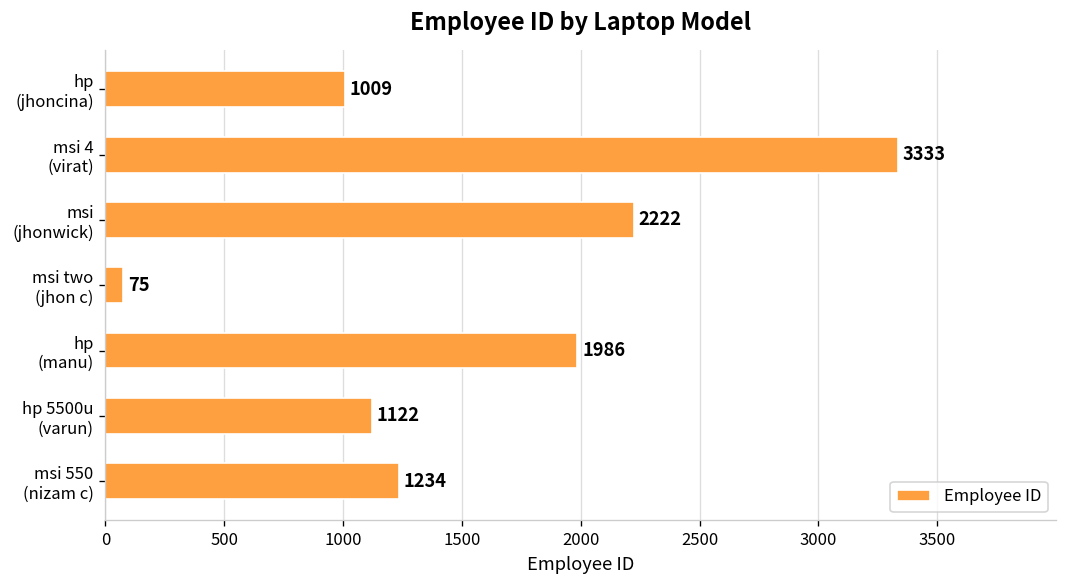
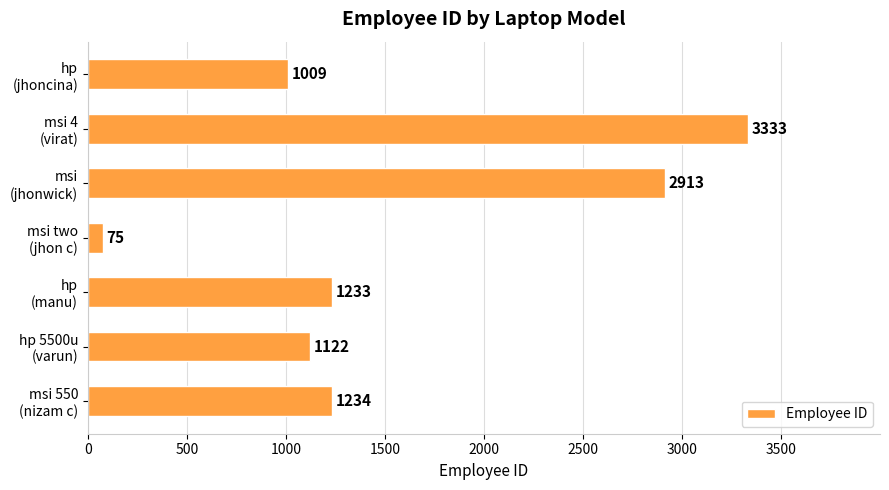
msi (jhonwick): 2222 -> 2913
hp (manu): 1986 -> 1233
